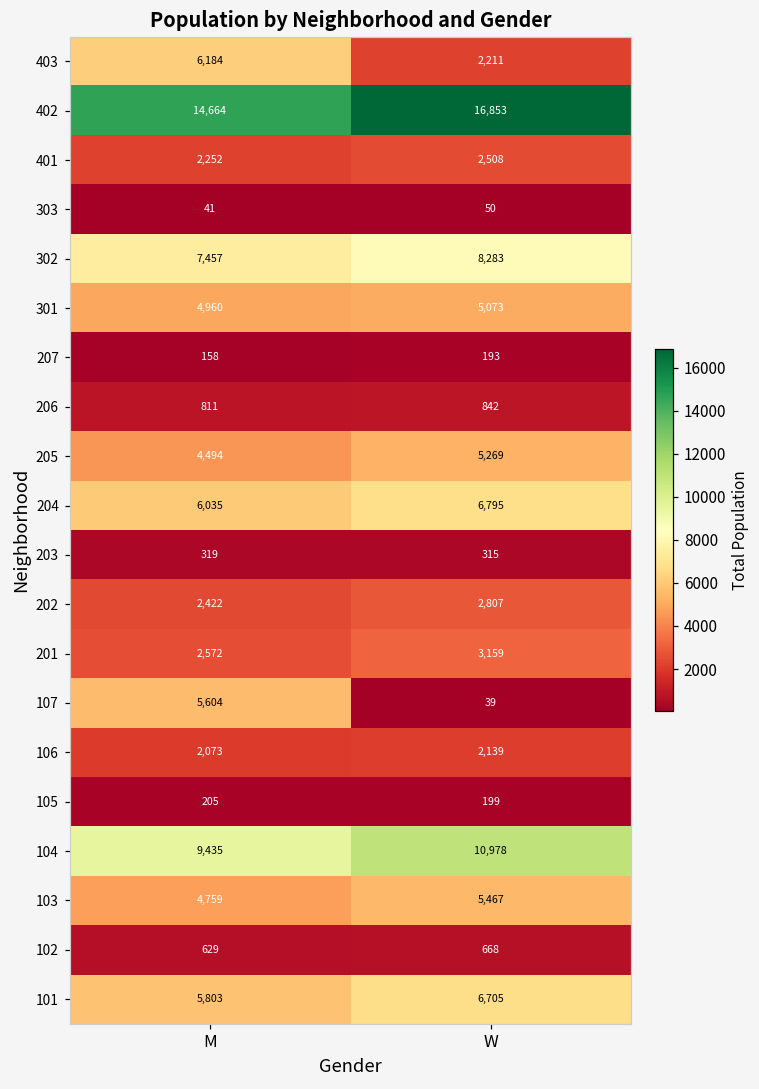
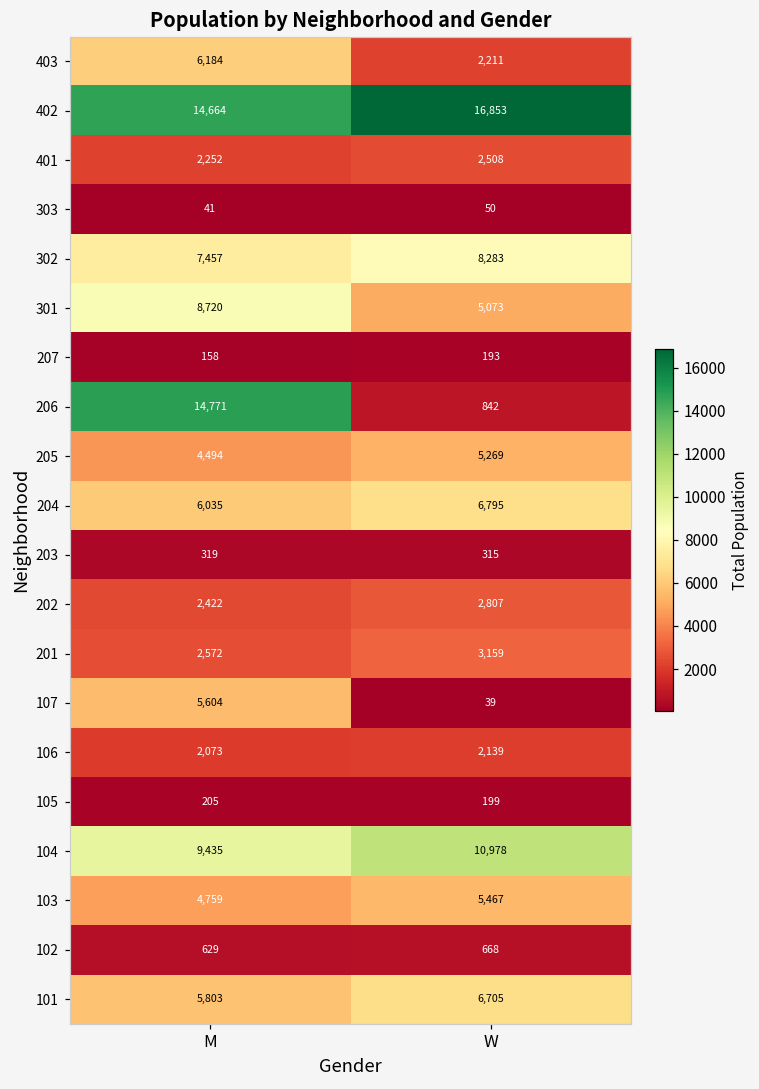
301, M: 4,960 -> 8,720
206, M: 811 -> 14,771
